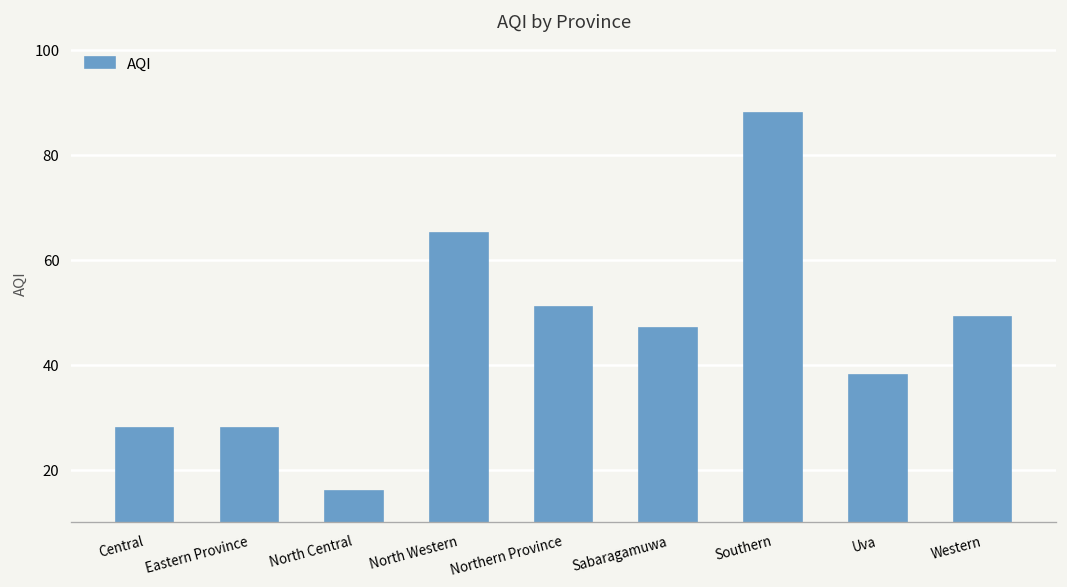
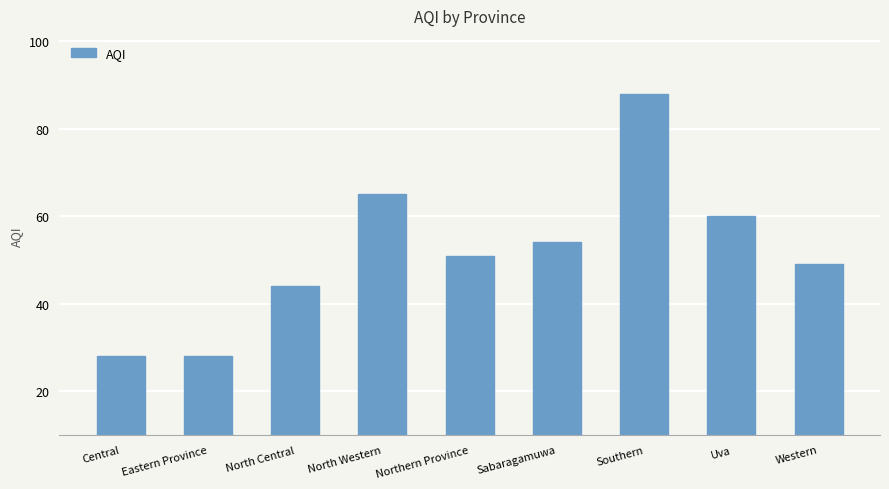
North Central: 16 -> 44
Sabaragamuwa: 47 -> 54
Uva: 38 -> 60
